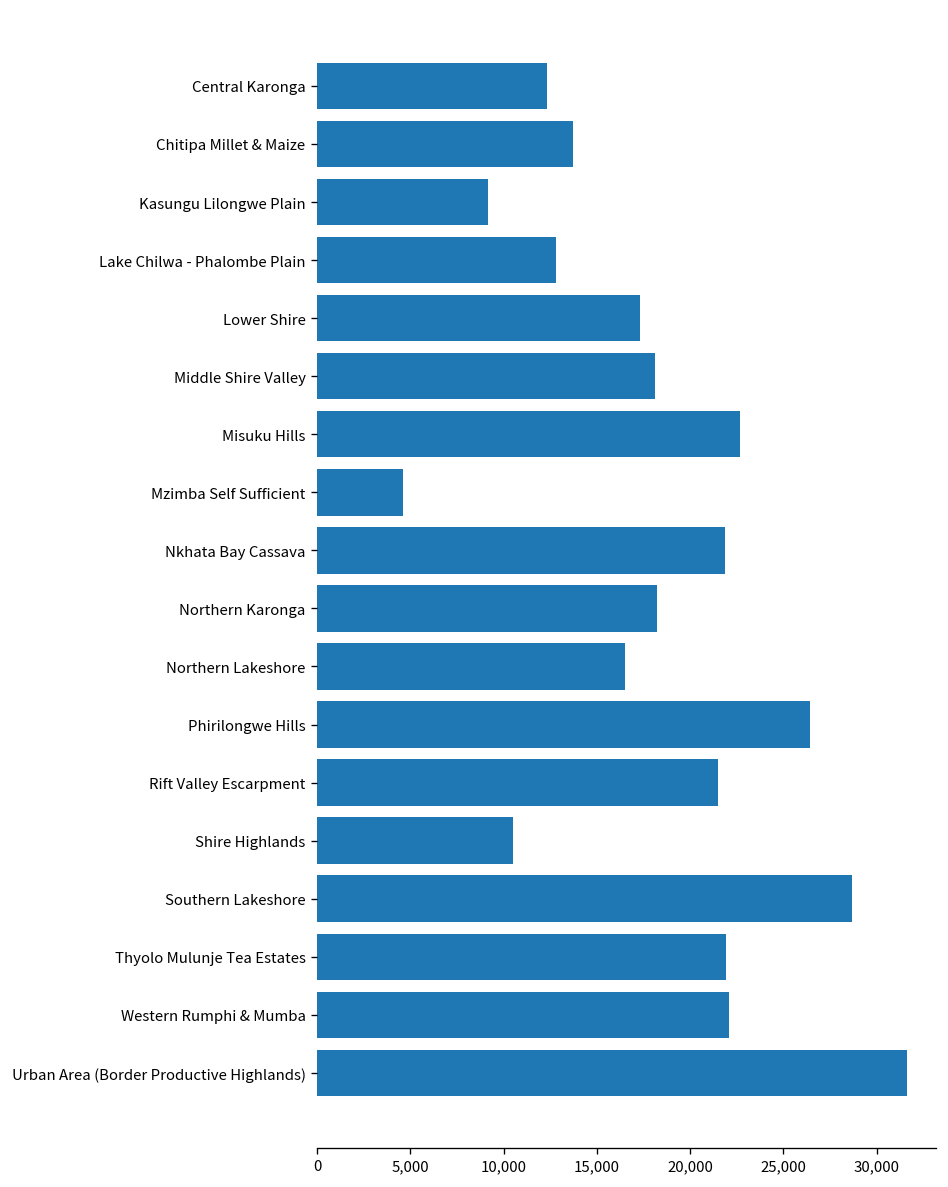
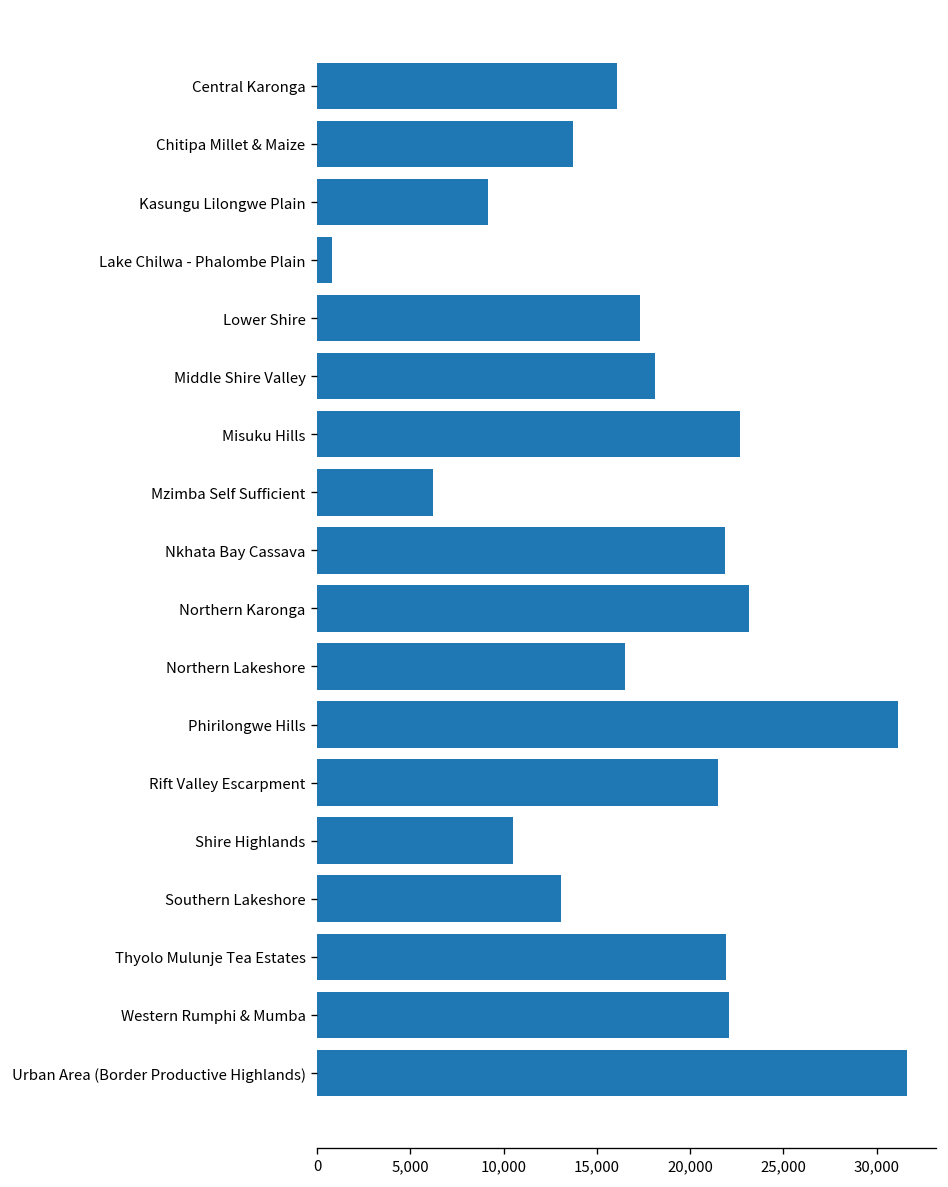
Central Karonga: 12,300 -> 16,100
Lake Chilwa - Phalombe Plain: 12,800 -> 800
Mzimba Self Sufficient: 4,600 -> 6,200
Northern Karonga: 18,200 -> 23,100
Phirilongwe Hills: 26,400 -> 31,100
Southern Lakeshore: 28,700 -> 13,100
